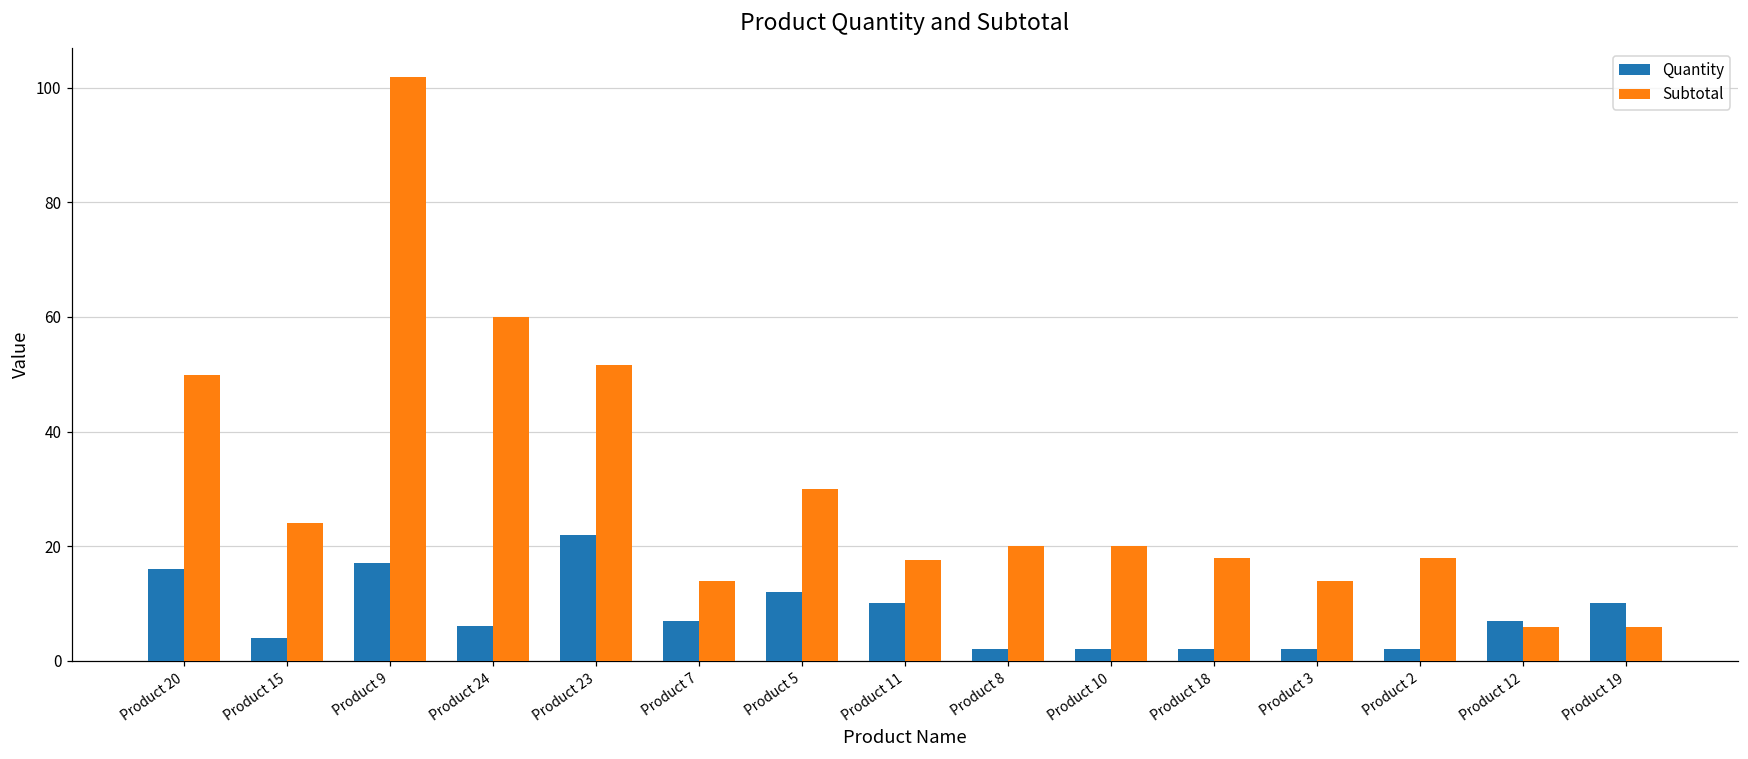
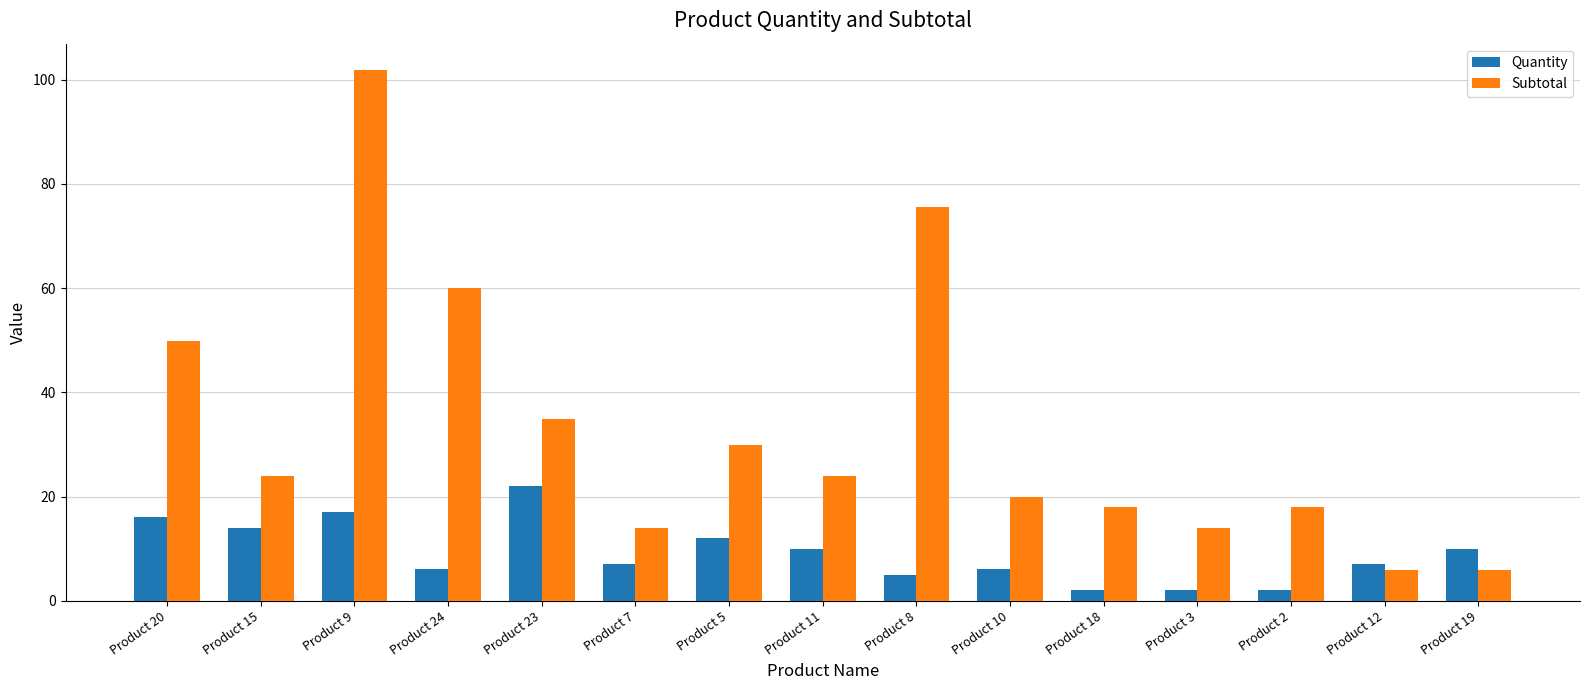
Quantity, Product 15: 4 -> 14
Subtotal, Product 23: 52 -> 35
Subtotal, Product 11: 18 -> 24
Quantity, Product 8: 2 -> 5
Subtotal, Product 8: 20 -> 76
Quantity, Product 10: 2 -> 6
